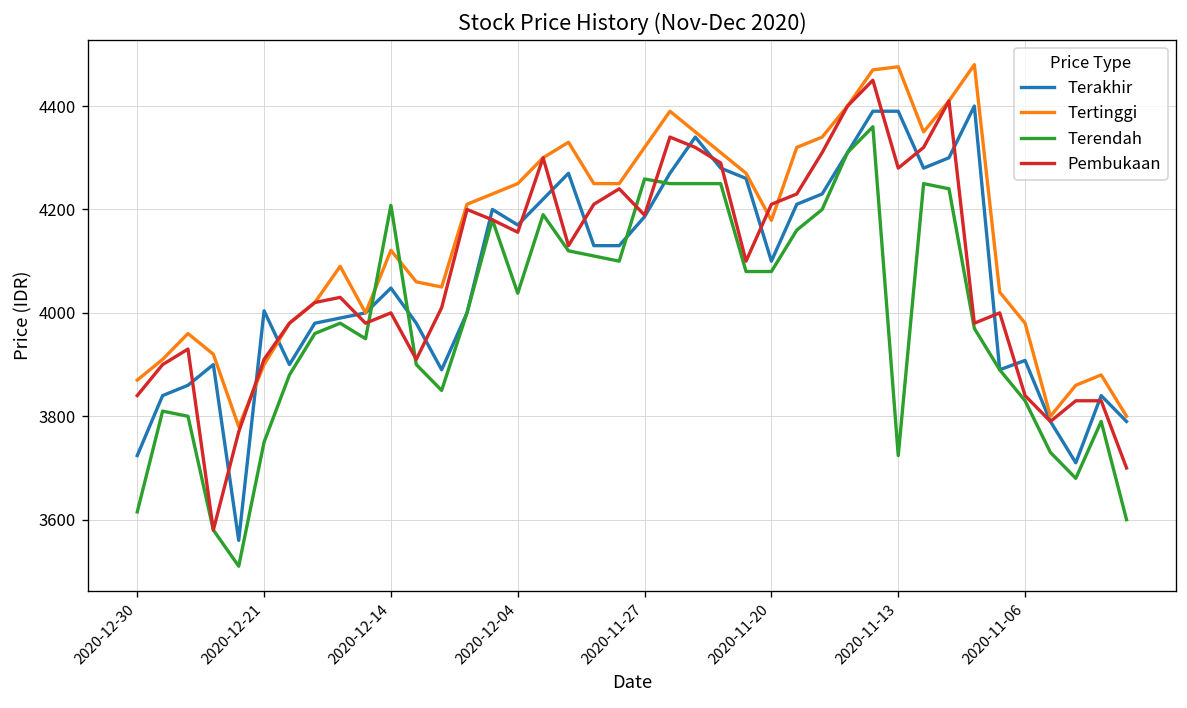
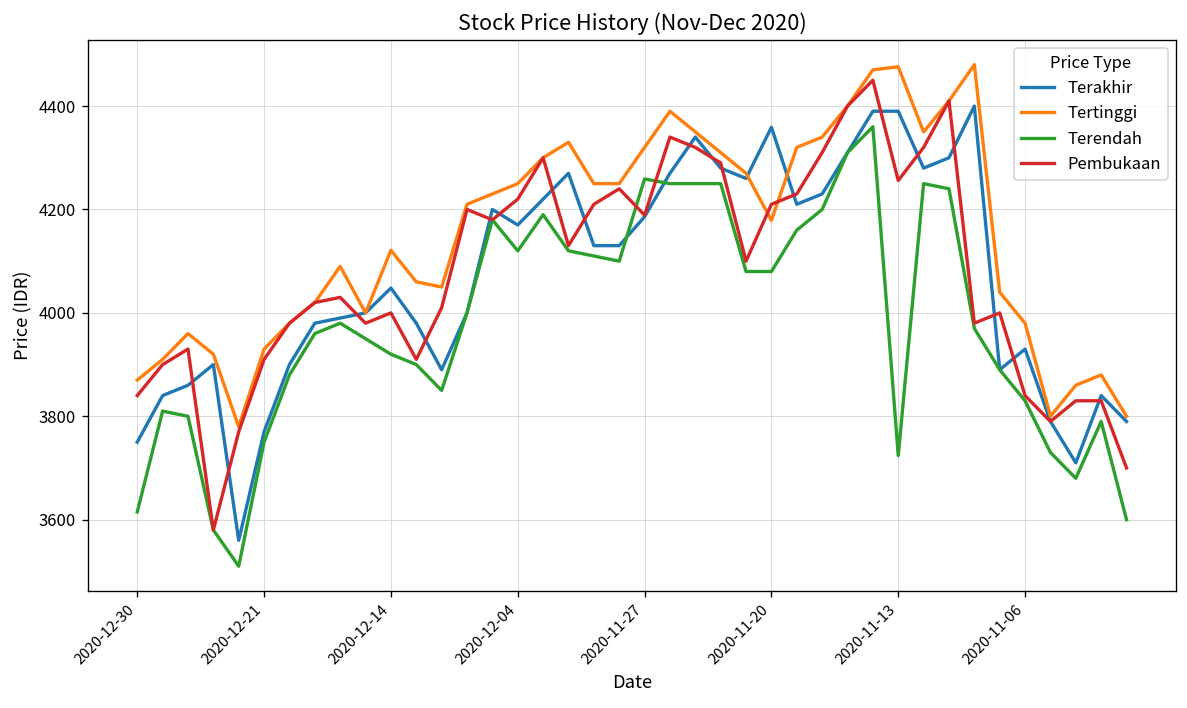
Terakhir, 2020-12-30: 3720 -> 3750
Terakhir, 2020-12-21: 4000 -> 3770
Tertinggi, 2020-12-21: 3900 -> 3930
Terendah, 2020-12-14: 4210 -> 3920
Terendah, 2020-12-04: 4040 -> 4120
Pembukaan, 2020-12-04: 4160 -> 4220
Terakhir, 2020-11-20: 4100 -> 4360
Pembukaan, 2020-11-13: 4280 -> 4260
Terakhir, 2020-11-06: 3910 -> 3930
